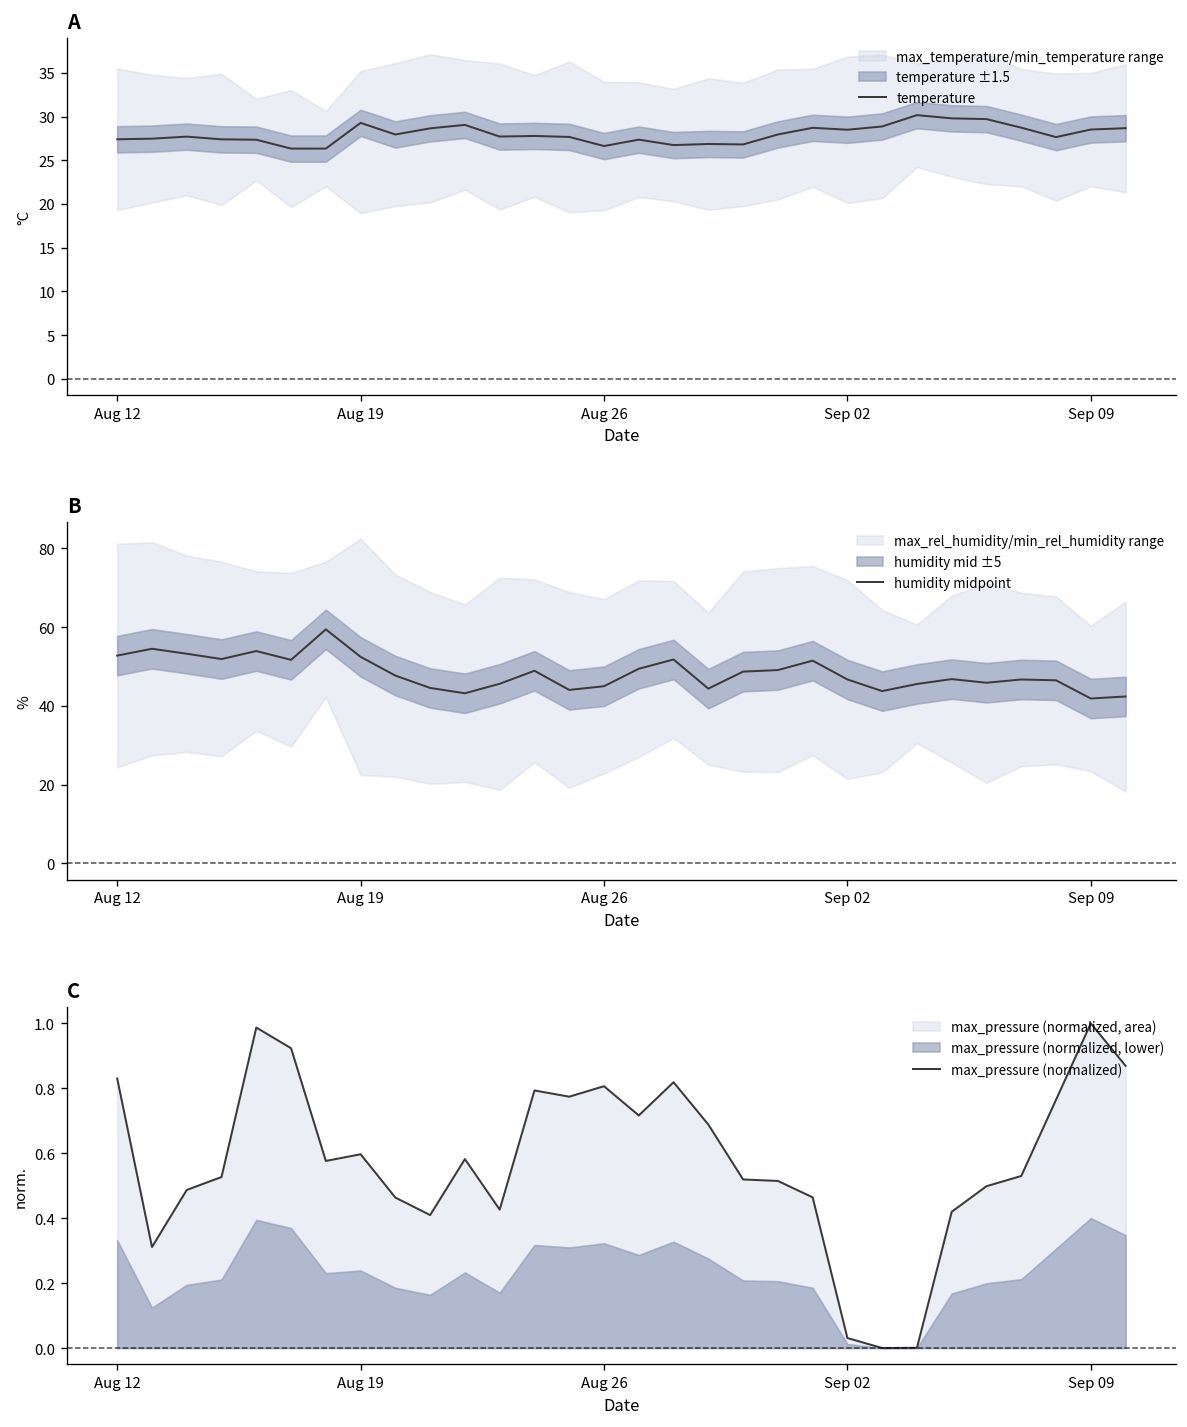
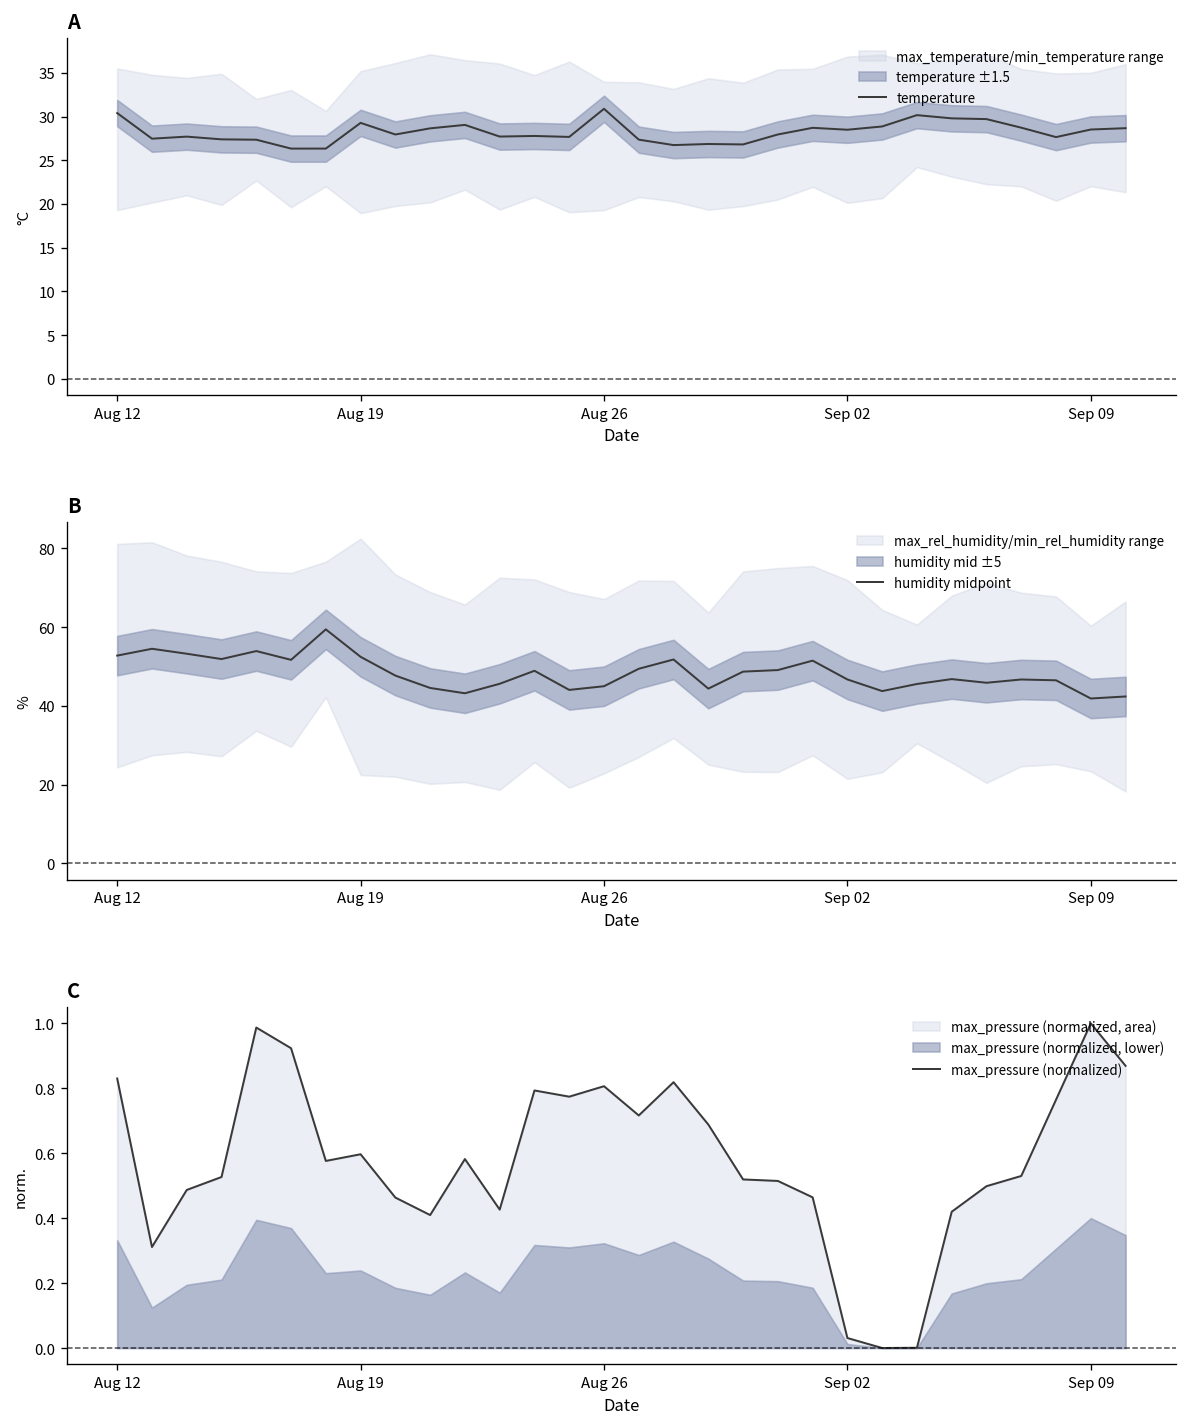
A, temperature, Aug 12: 27 -> 30
A, temperature, Aug 26: 27 -> 31
